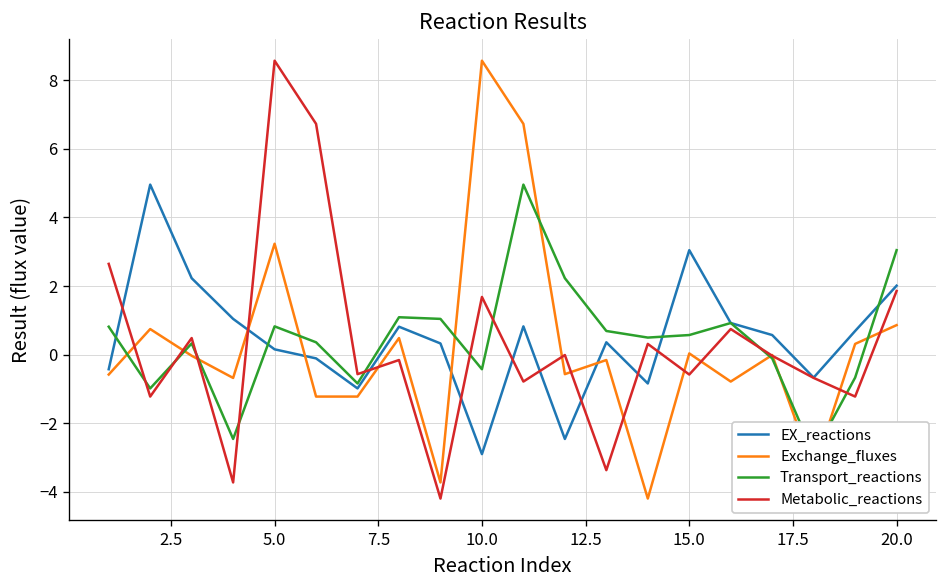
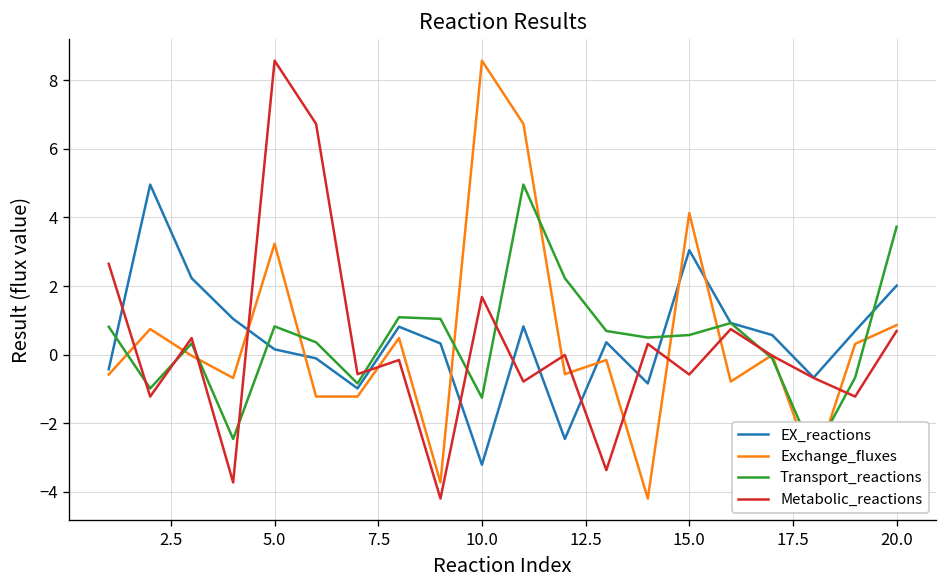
EX_reactions, 10.0: -2.9 -> -3.2
Transport_reactions, 10.0: -0.4 -> -1.3
Exchange_fluxes, 15.0: 0.0 -> 4.1
Transport_reactions, 20.0: 3.0 -> 3.7
Metabolic_reactions, 20.0: 1.9 -> 0.7
